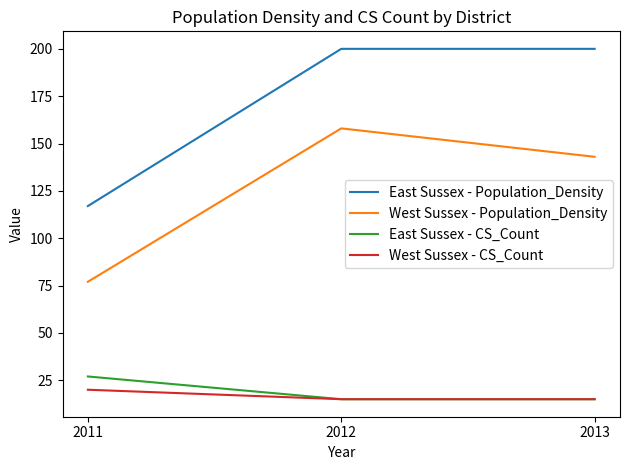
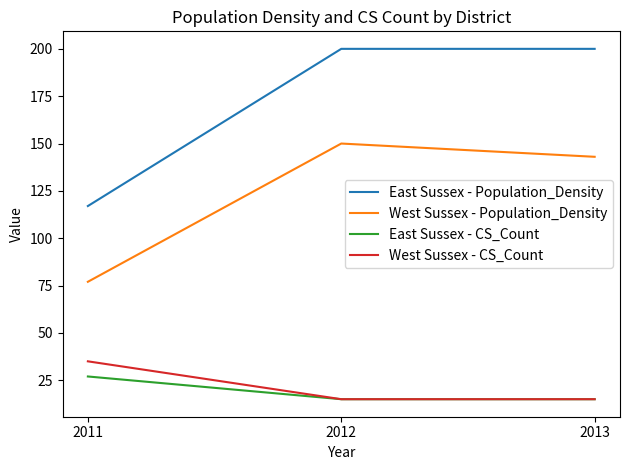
West Sussex - CS_Count, 2011: 20 -> 35
West Sussex - Population_Density, 2012: 158 -> 150
